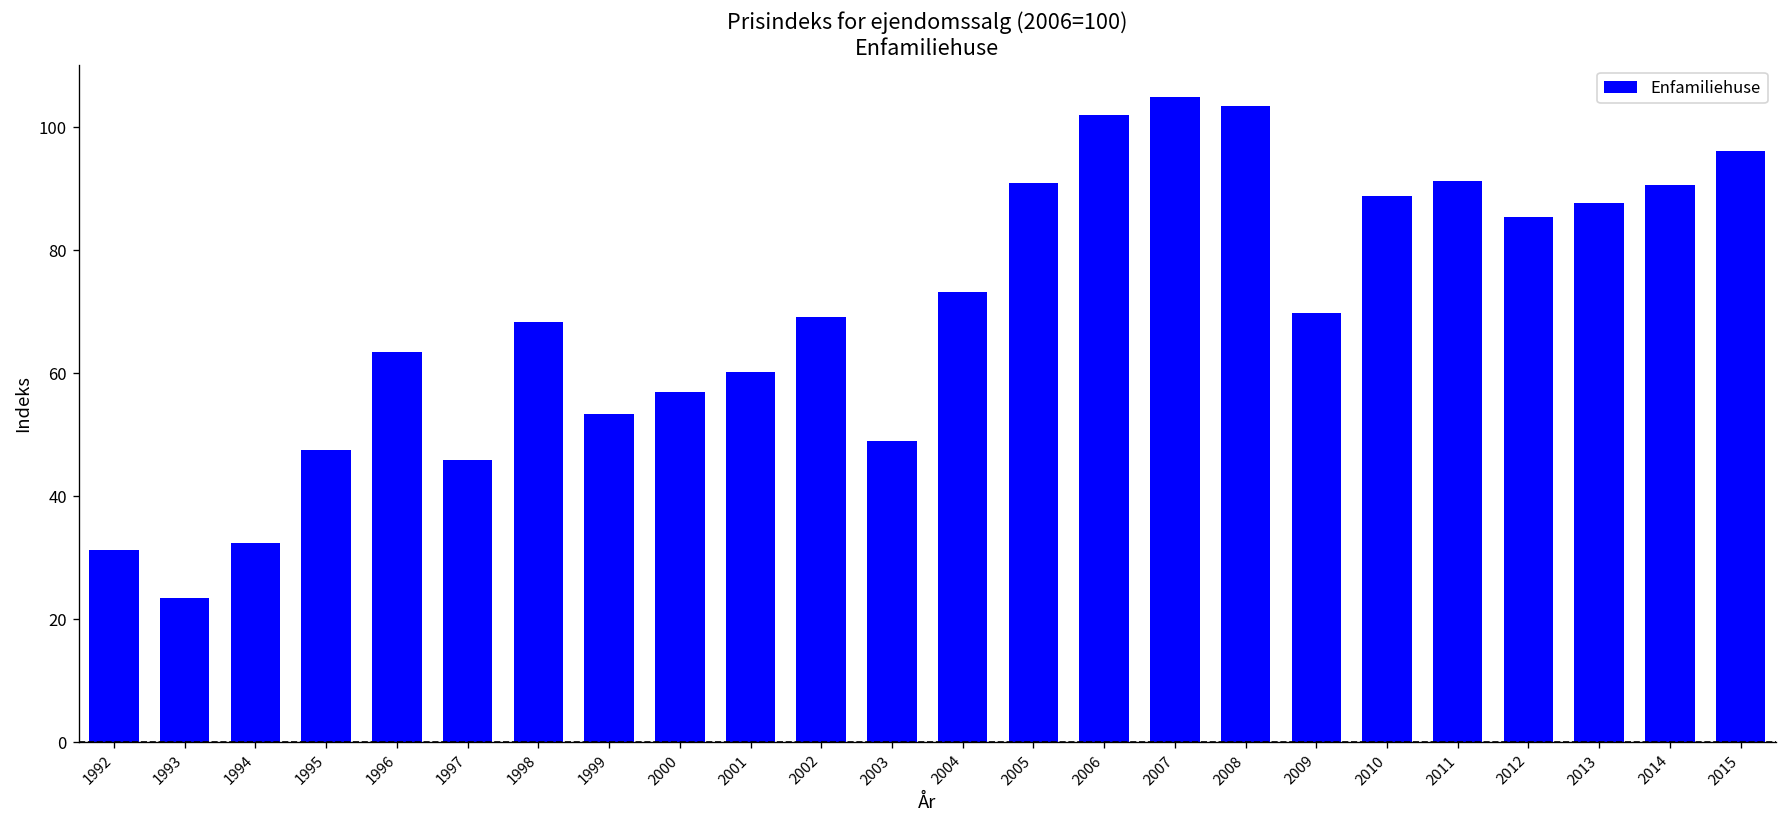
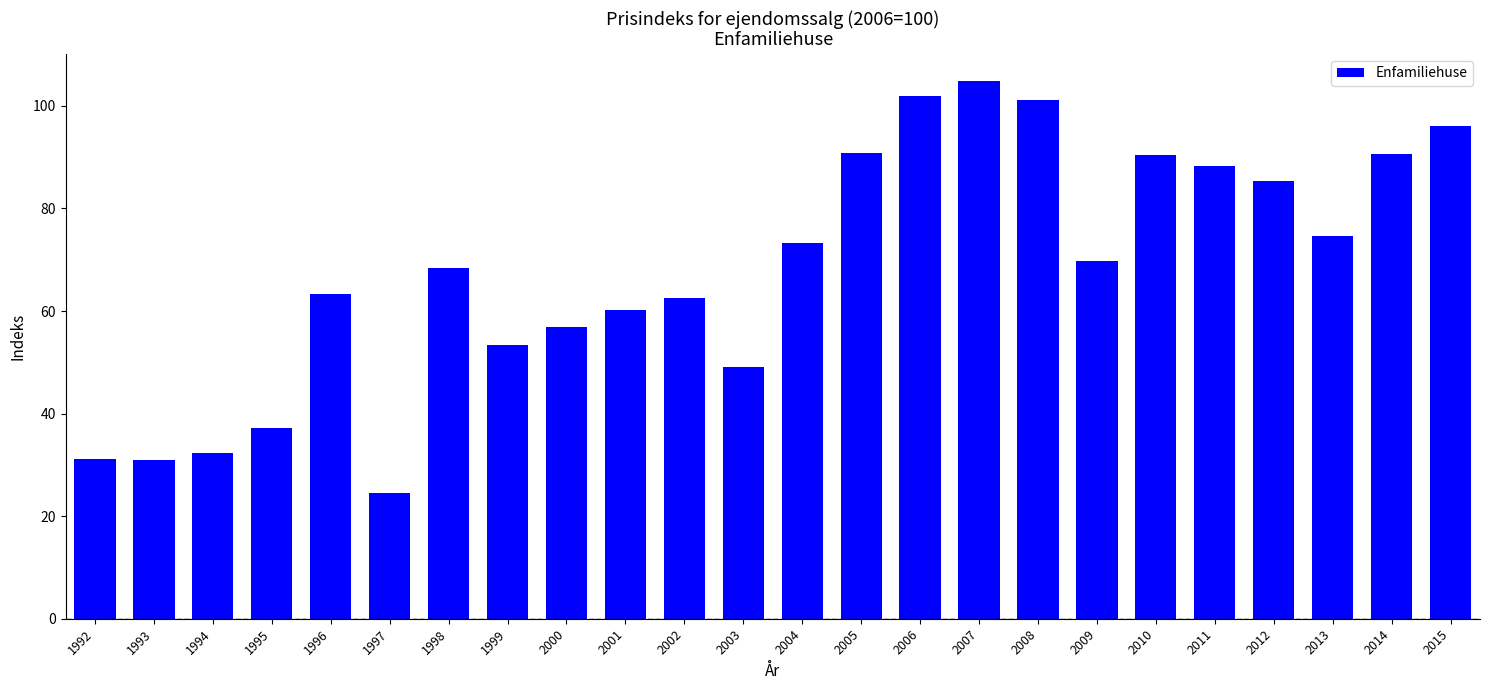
1993: 24 -> 31
1995: 48 -> 37
1997: 46 -> 25
2002: 69 -> 63
2008: 103 -> 101
2010: 89 -> 91
2011: 91 -> 88
2013: 88 -> 75
